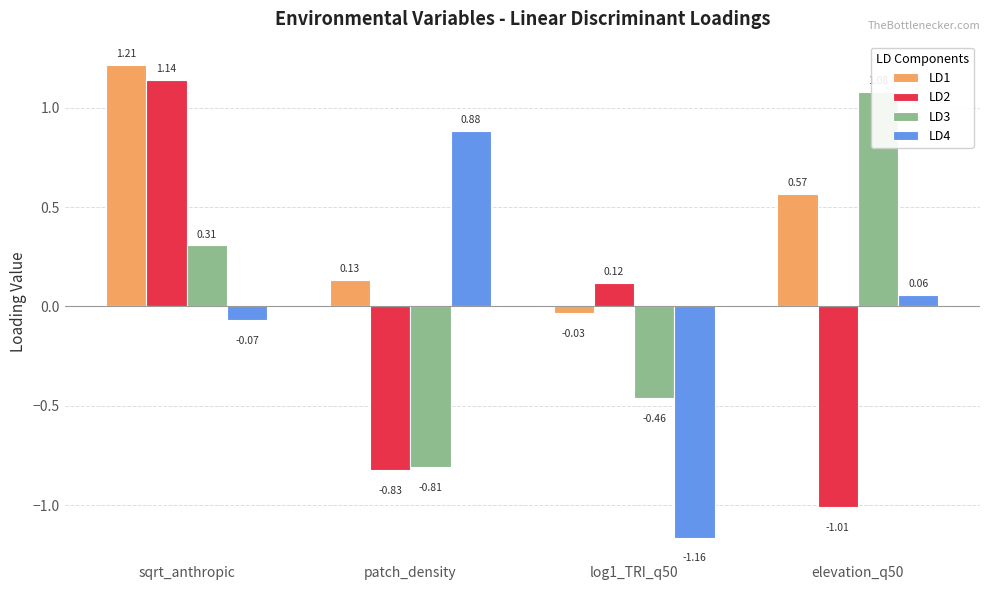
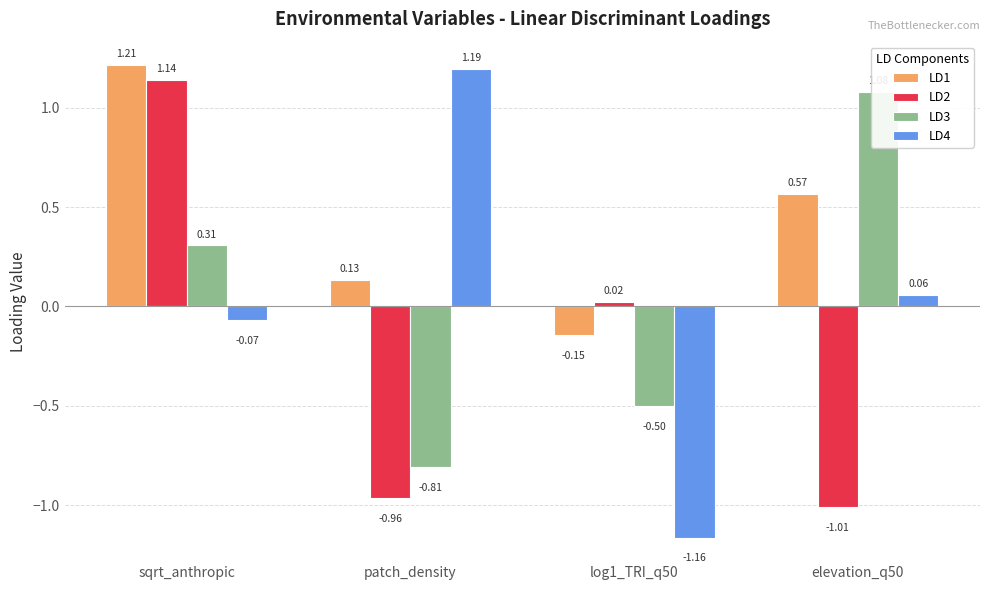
LD2, patch_density: -0.83 -> -0.96
LD4, patch_density: 0.88 -> 1.19
LD1, log1_TRI_q50: -0.03 -> -0.15
LD2, log1_TRI_q50: 0.12 -> 0.02
LD3, log1_TRI_q50: -0.46 -> -0.50
